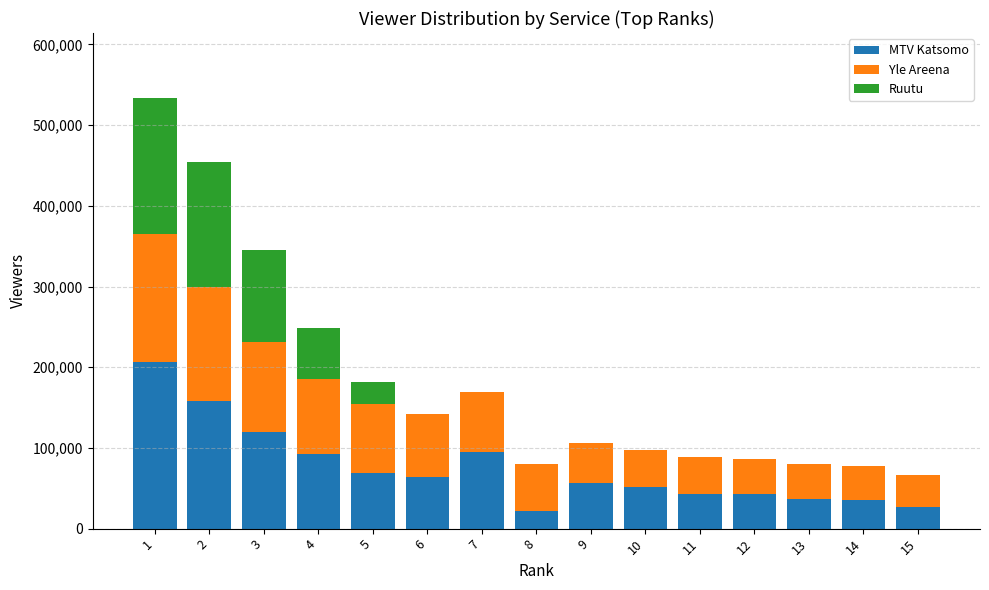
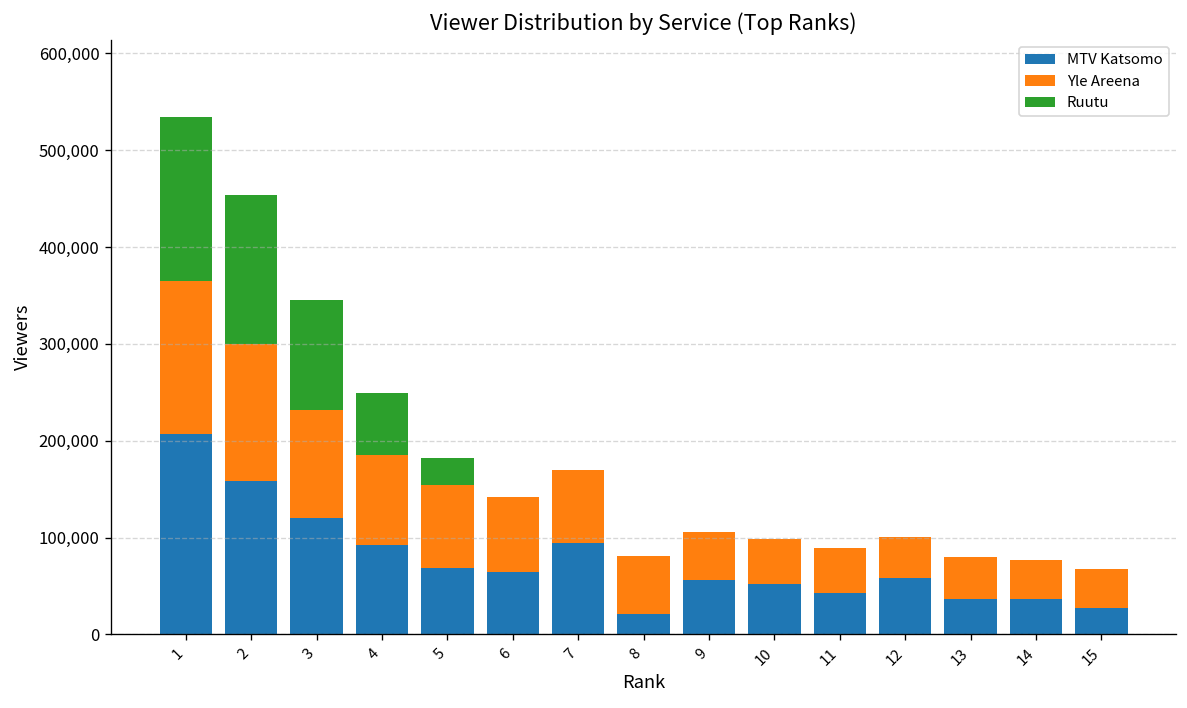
MTV Katsomo, 12: 40,000 -> 60,000
